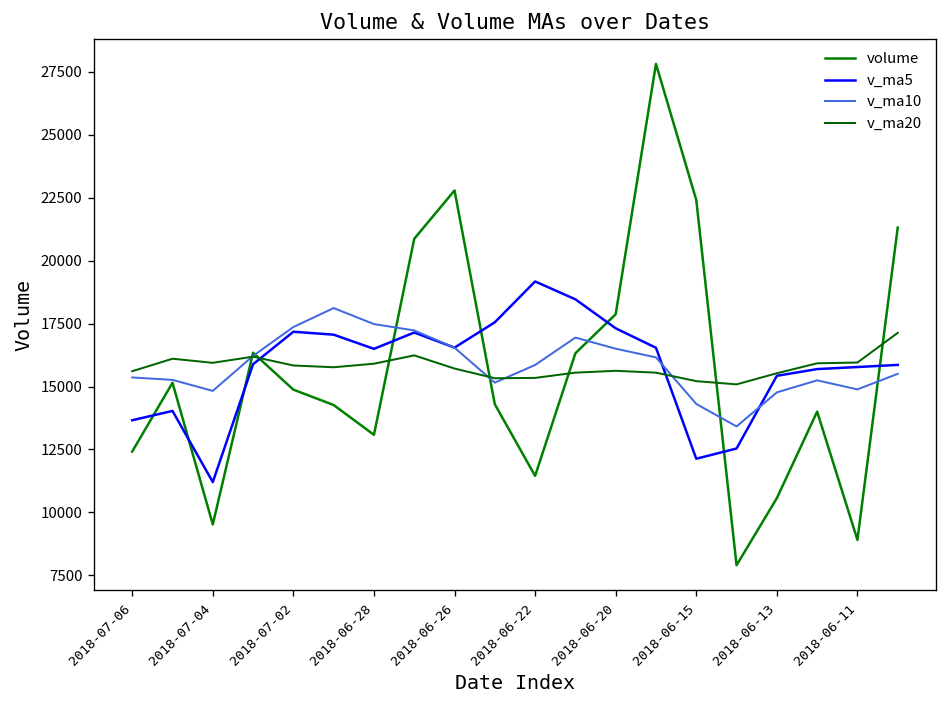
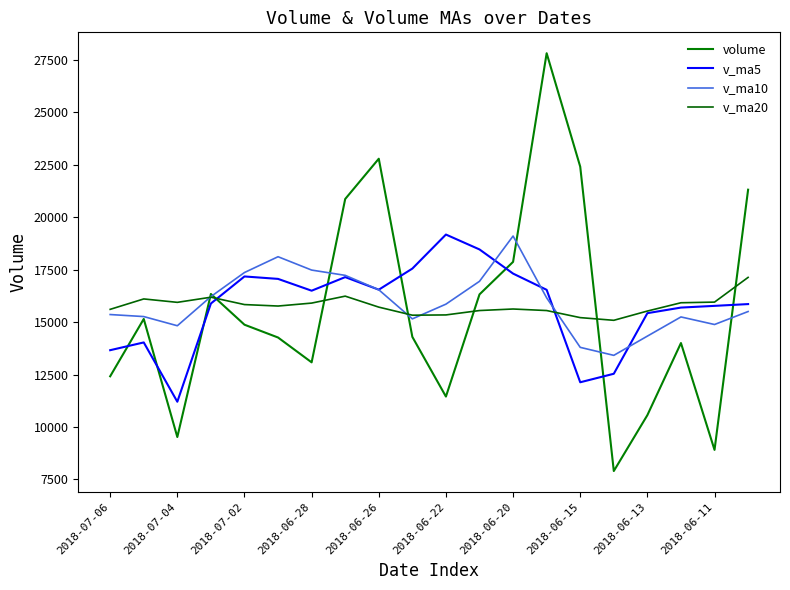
v_ma10, 2018-06-20: 16500 -> 19100
v_ma10, 2018-06-15: 14300 -> 13800
v_ma10, 2018-06-13: 14800 -> 14300
